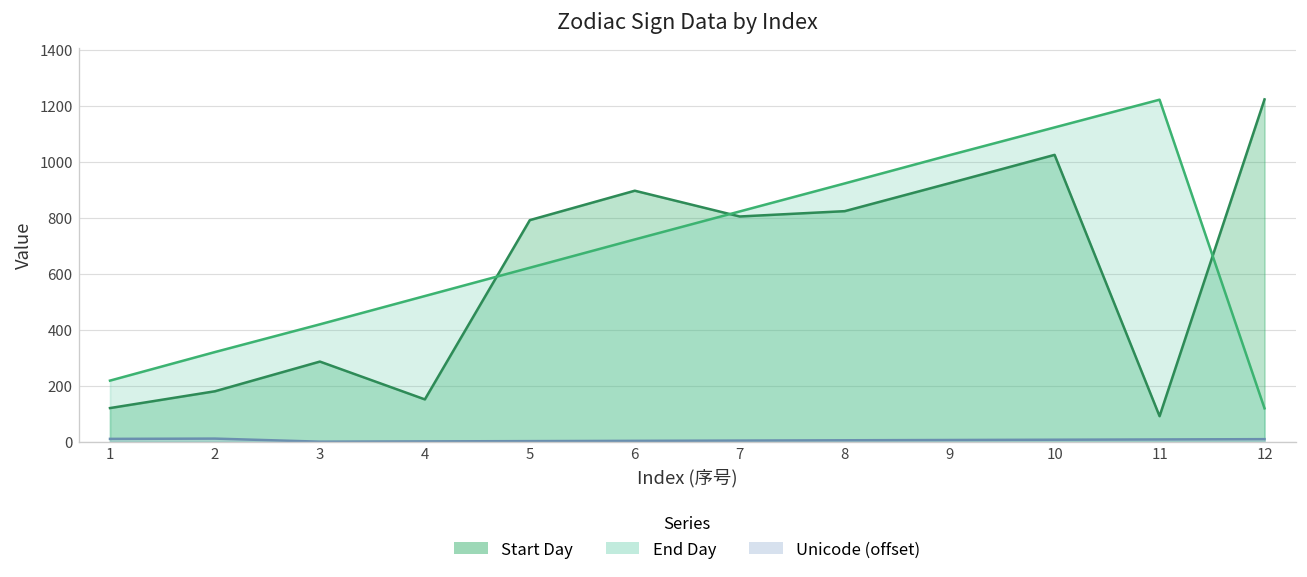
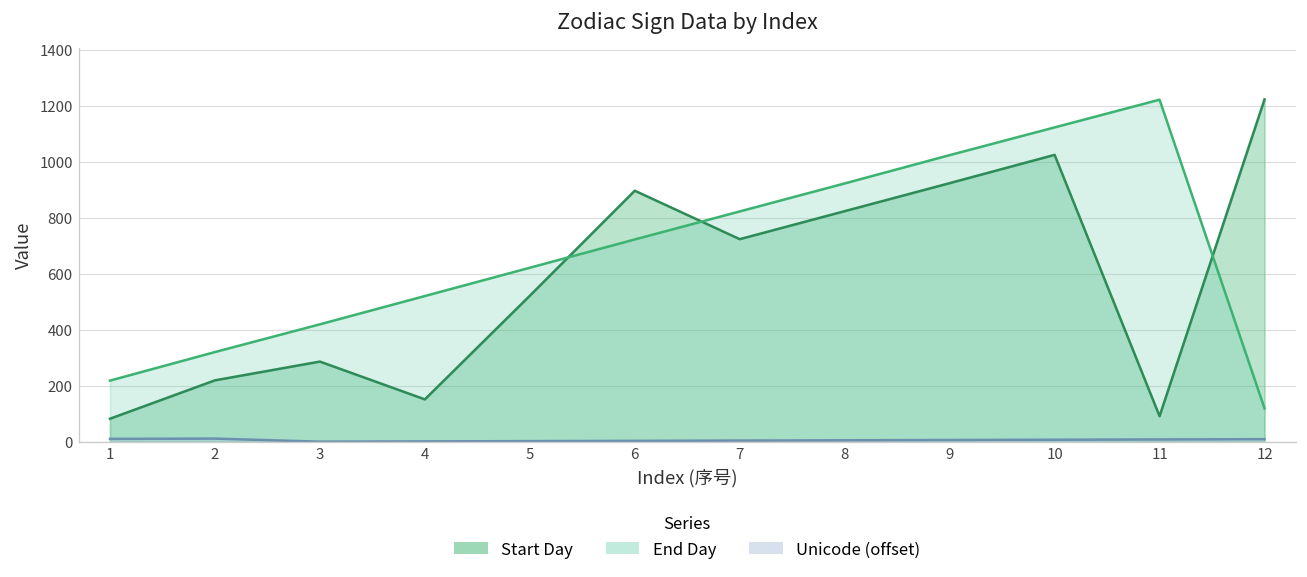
Start Day, 1: 120 -> 80
Start Day, 2: 180 -> 220
Start Day, 5: 790 -> 520
Start Day, 7: 800 -> 720
